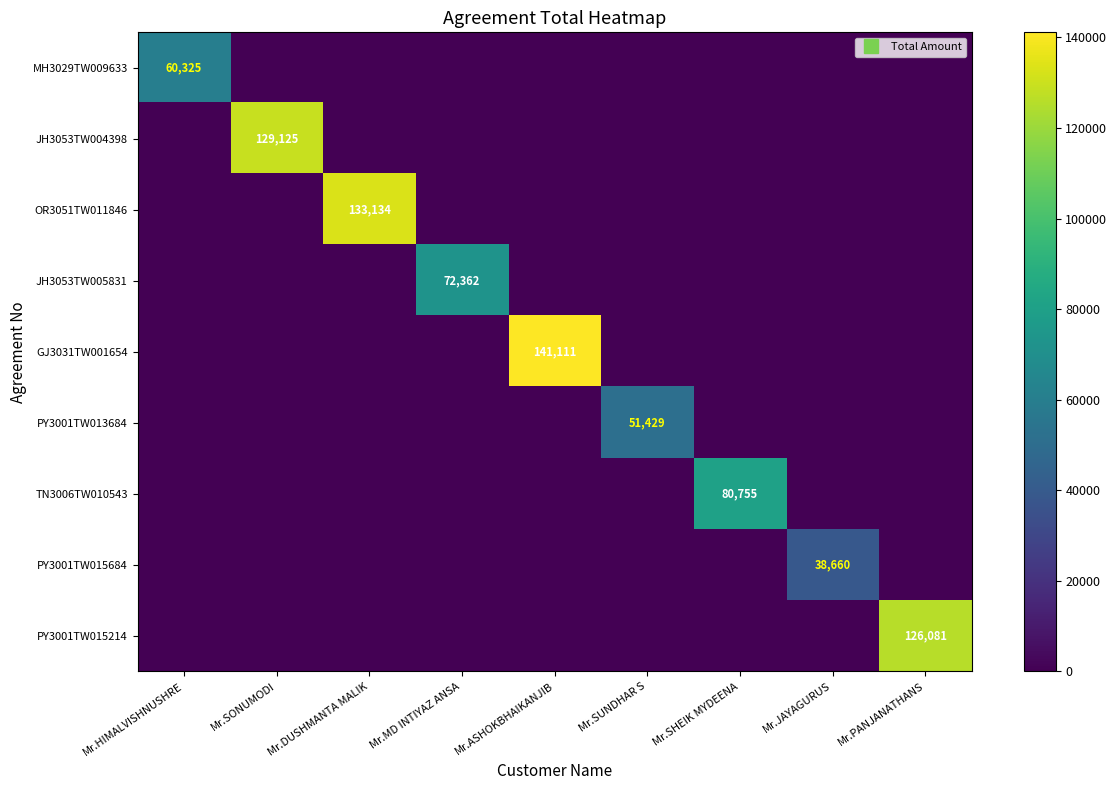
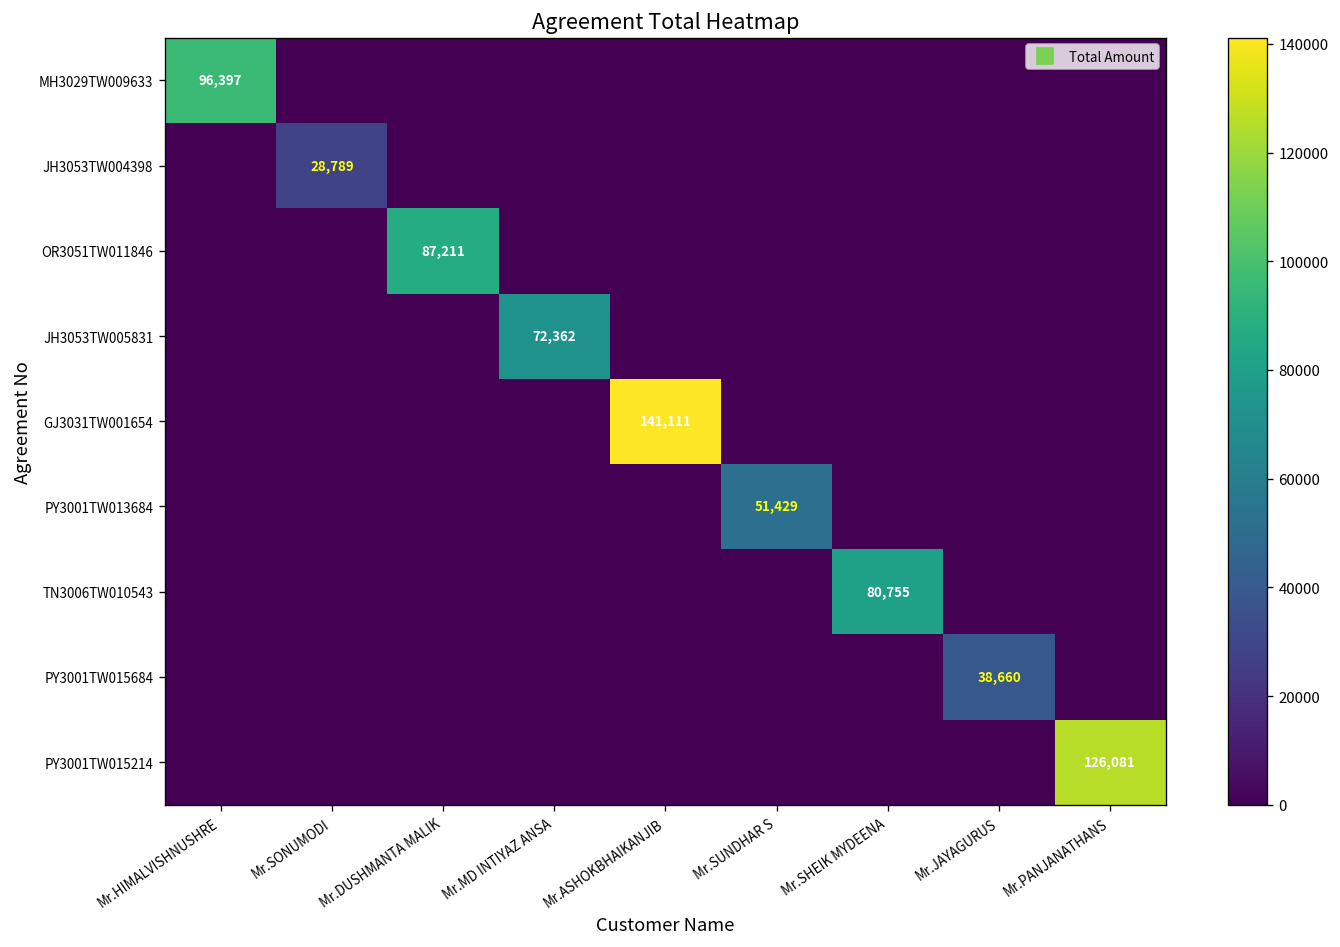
MH3029TW009633, Mr.HIMALVISHNUSHRE: 60,325 -> 96,397
JH3053TW004398, Mr.SONUMODI: 129,125 -> 28,789
OR3051TW011846, Mr.DUSHMANTA MALIK: 133,134 -> 87,211
